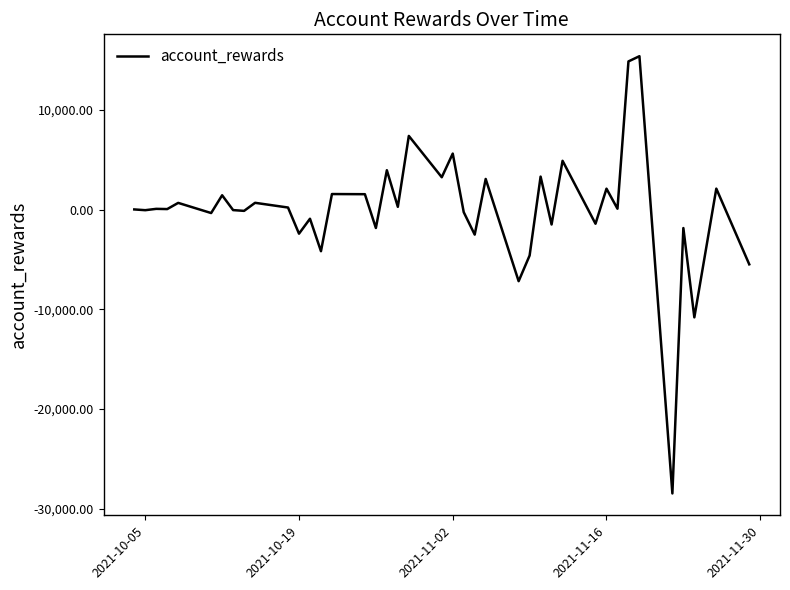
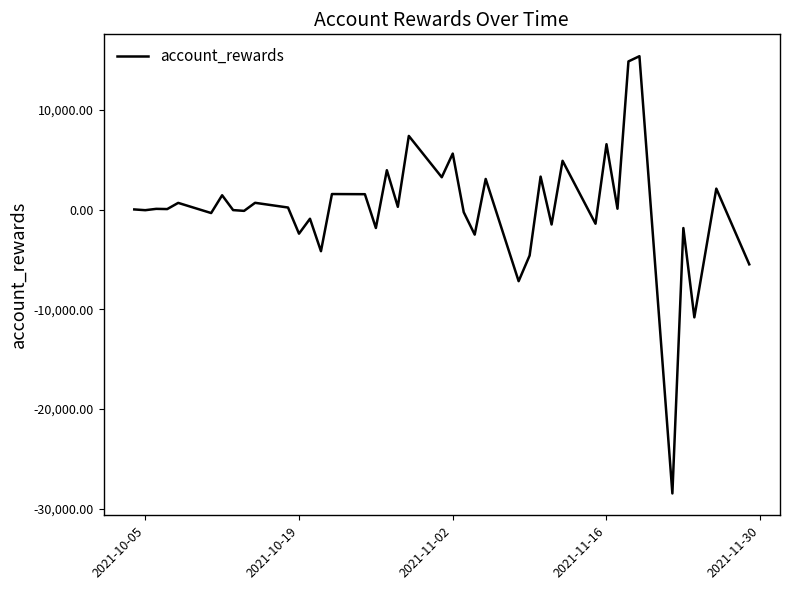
2021-11-16: 2,000 -> 7,000
